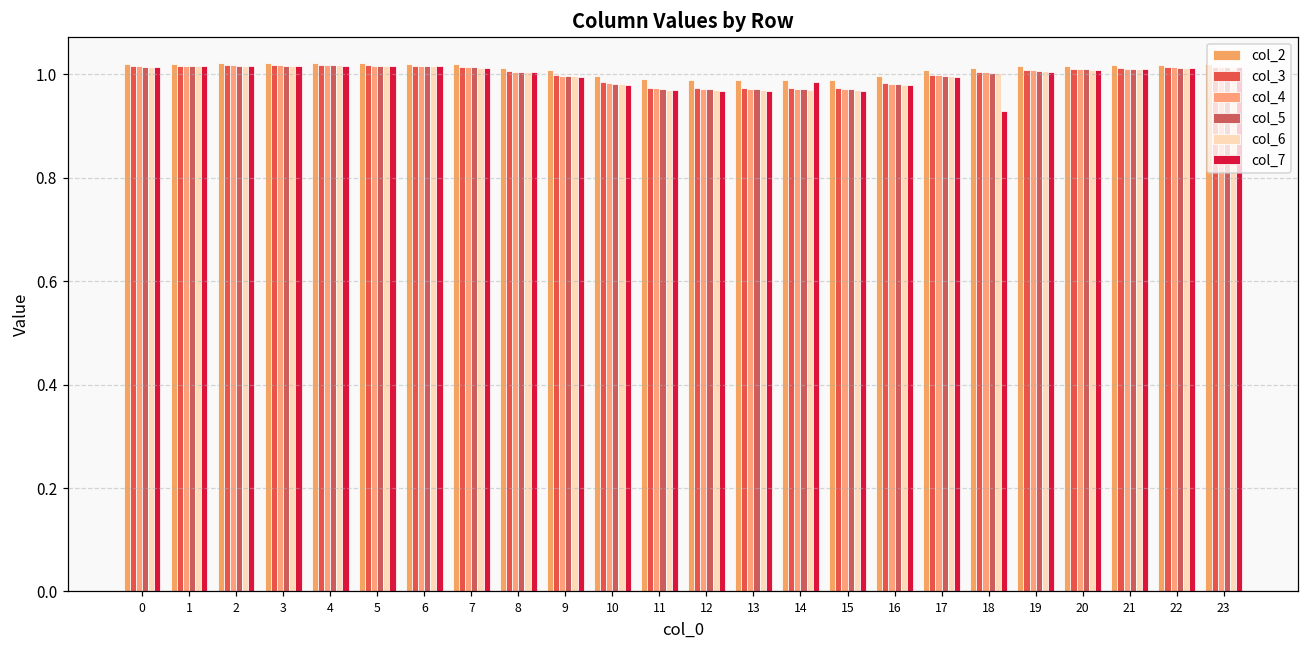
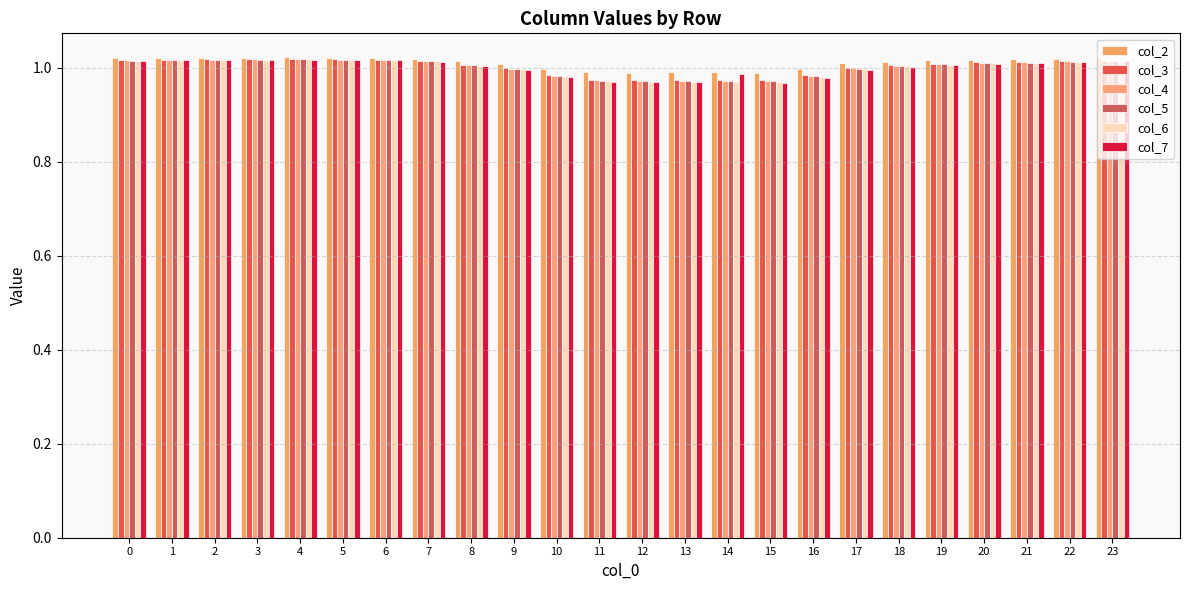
col_7, 18: 0.93 -> 1.00
